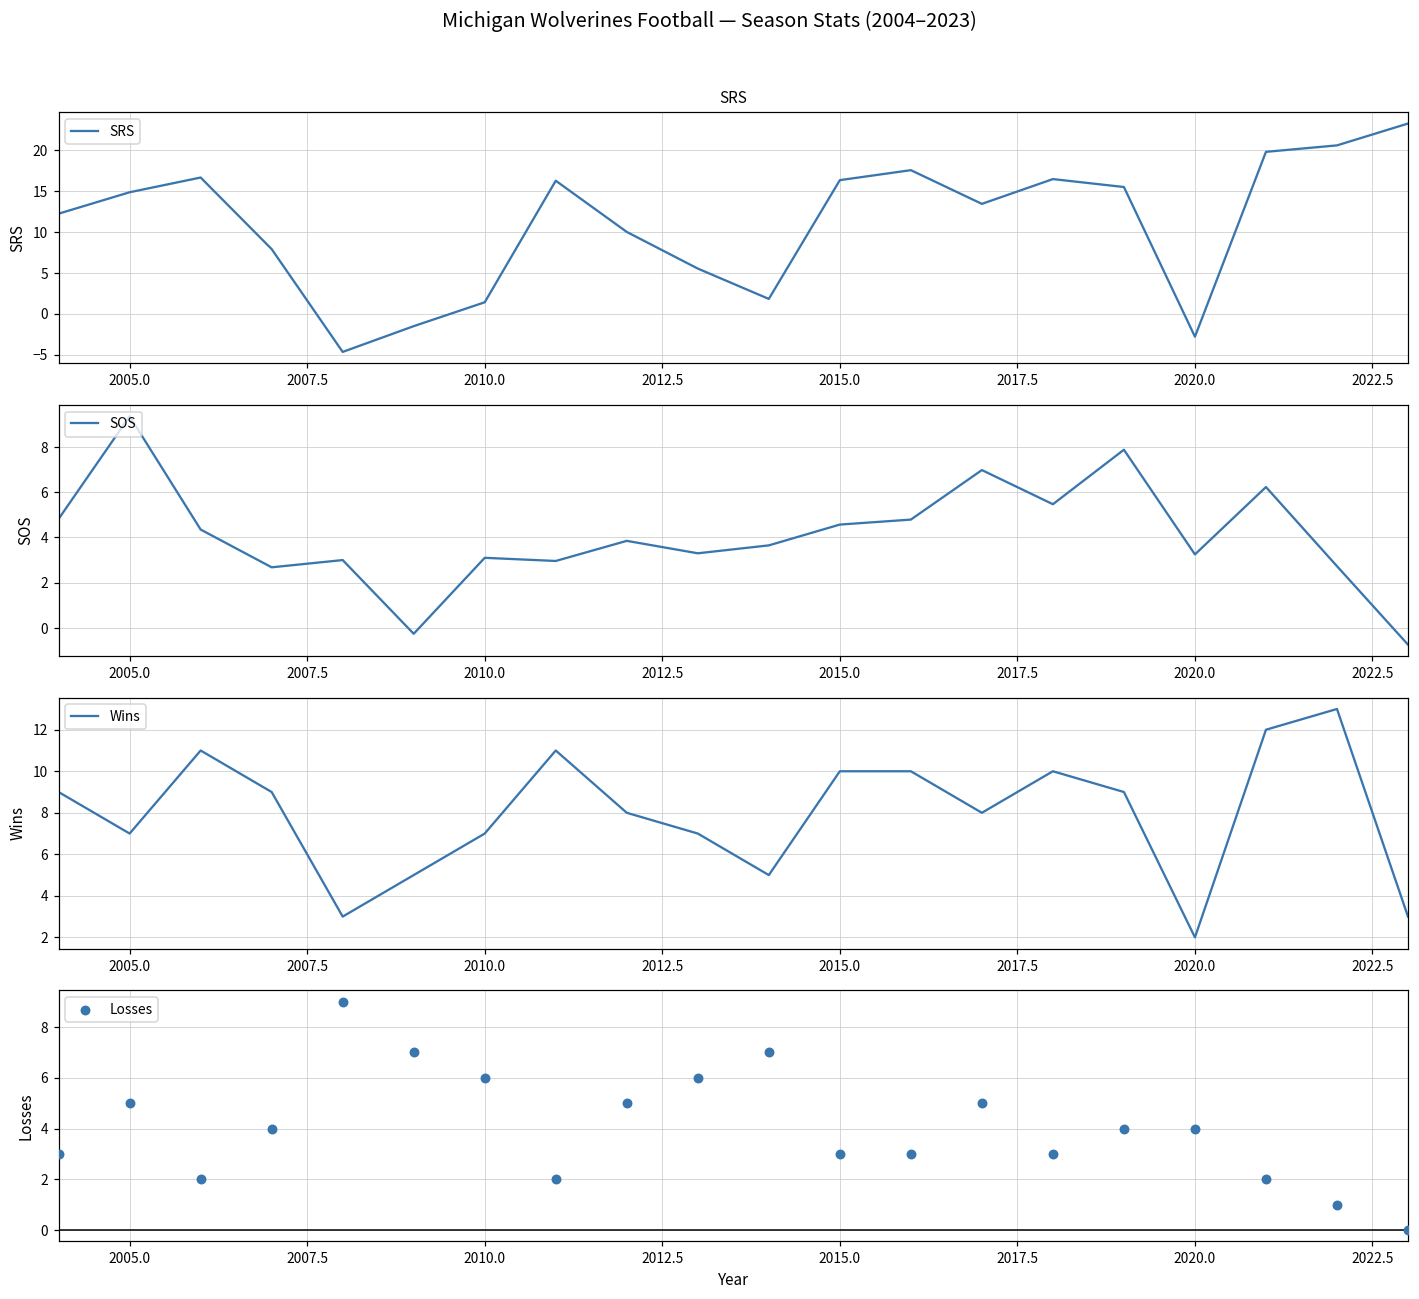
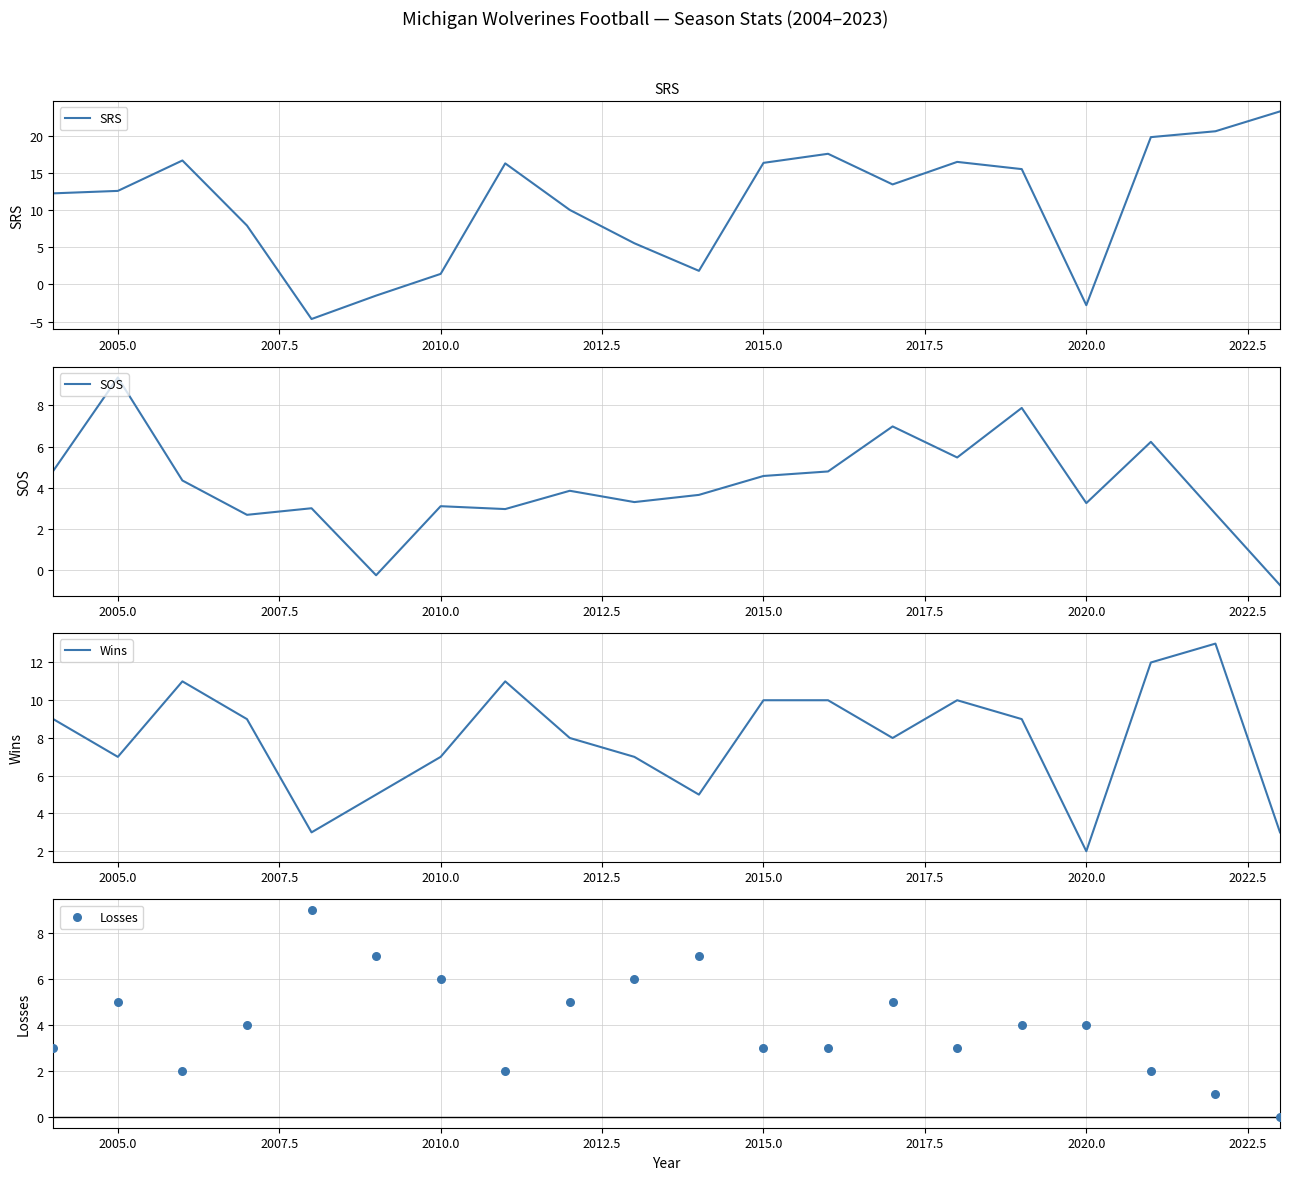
SRS, 2005.0: 15 -> 13
